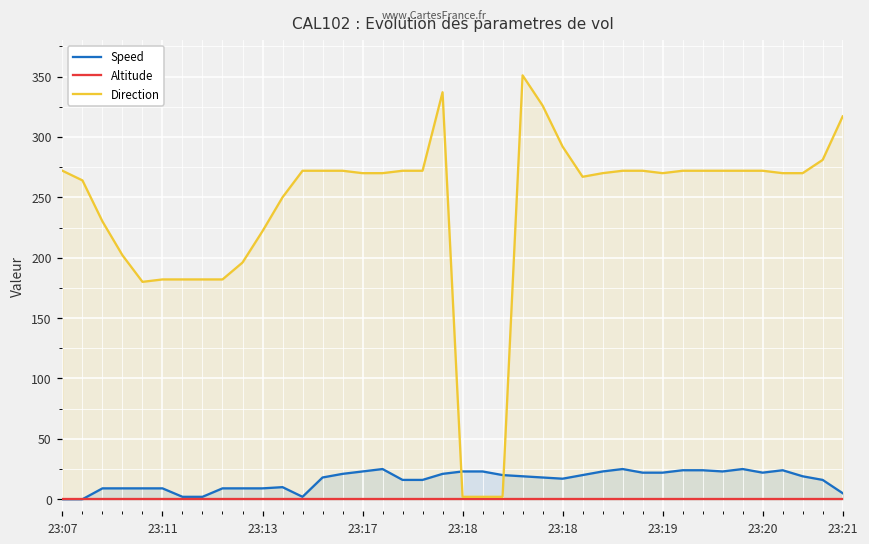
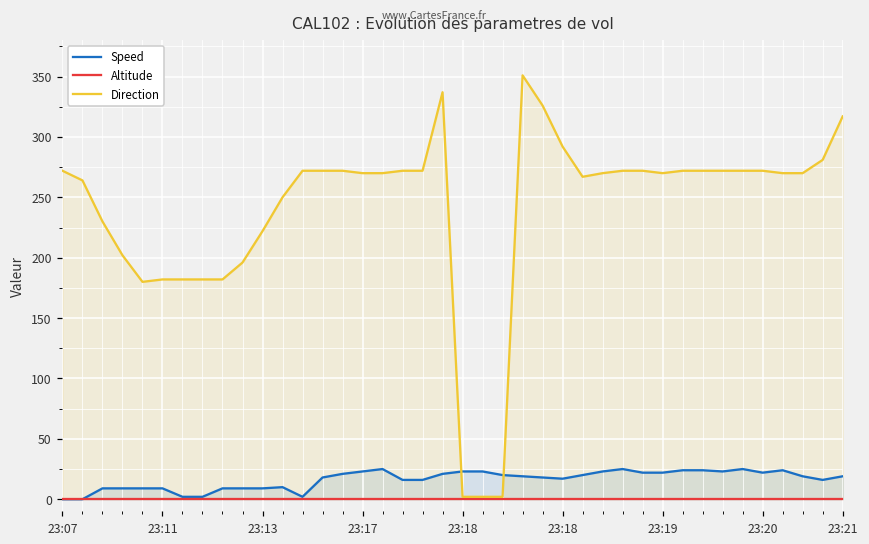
Speed, 23:21: 5 -> 19
